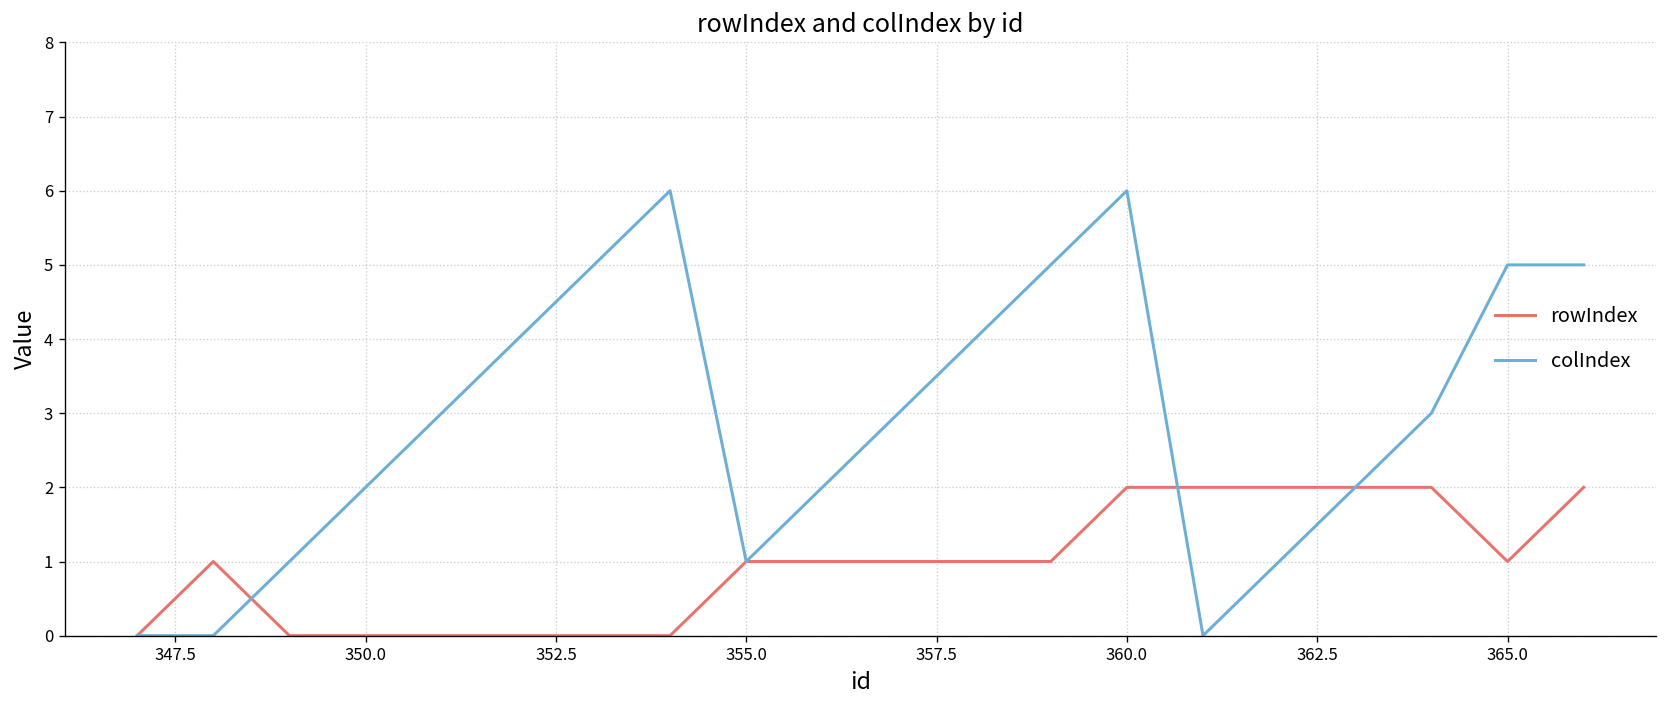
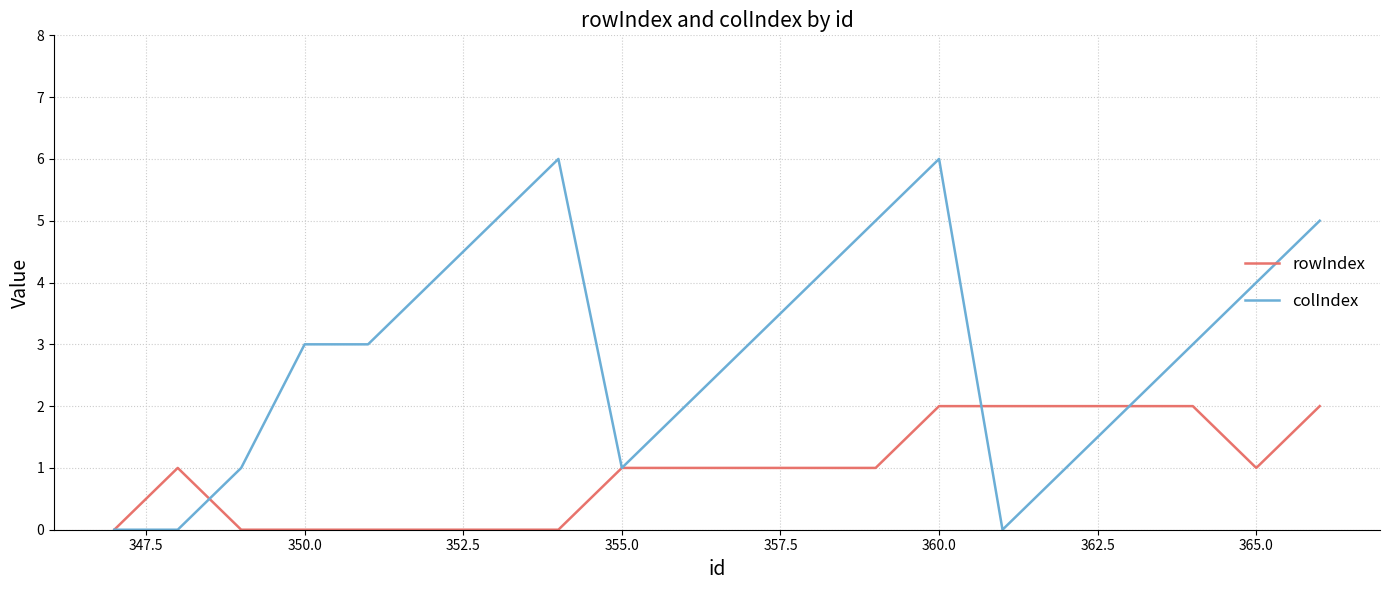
colIndex, 350.0: 2 -> 3
colIndex, 365.0: 5 -> 4
